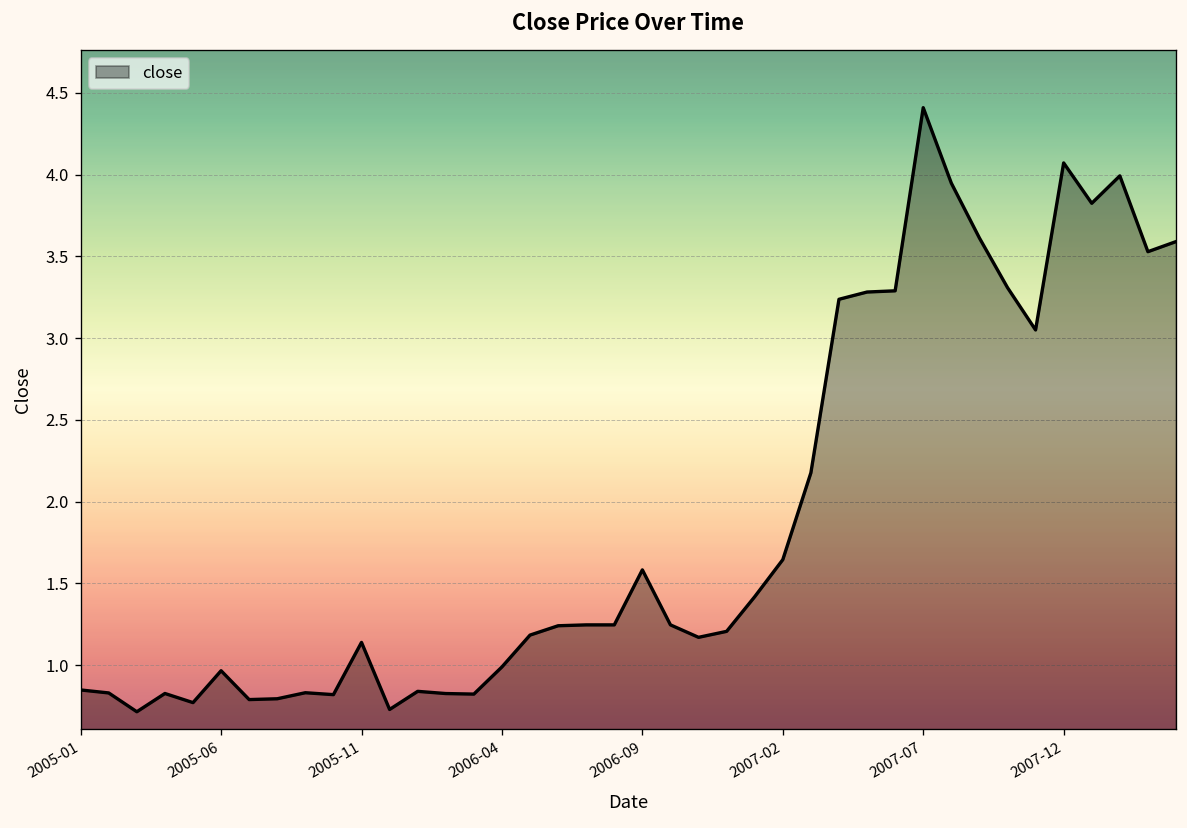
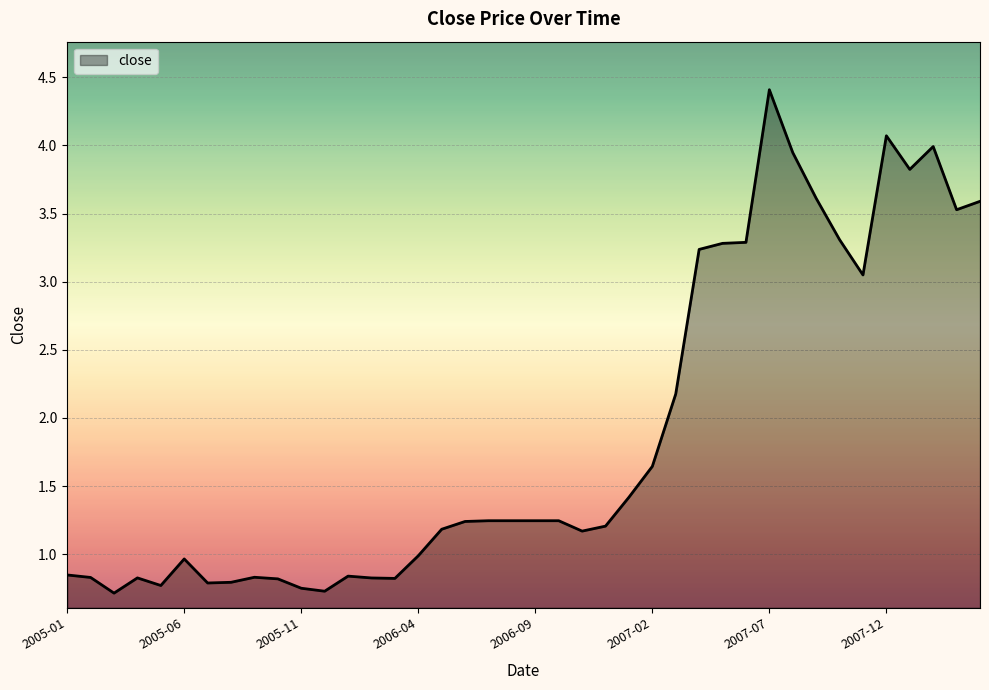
2005-11: 1.14 -> 0.75
2006-09: 1.58 -> 1.25
